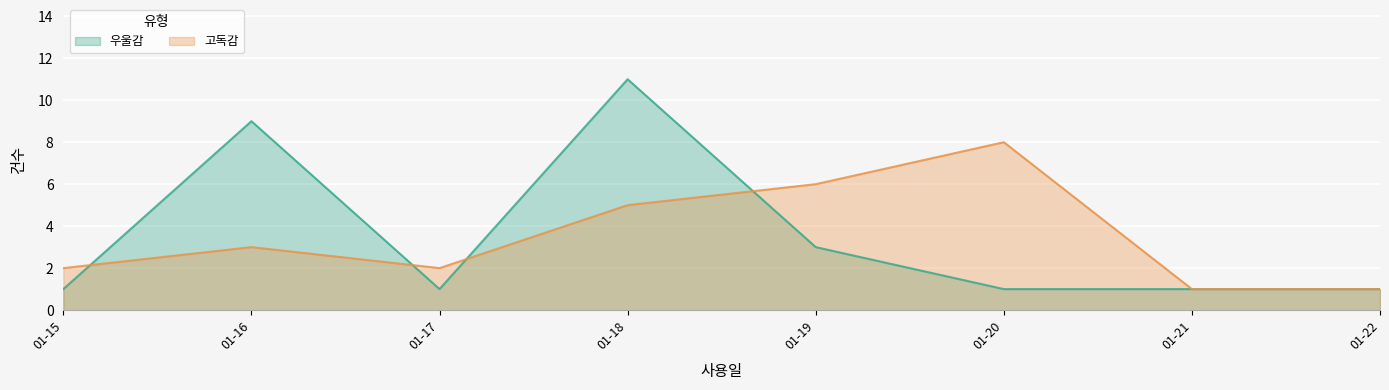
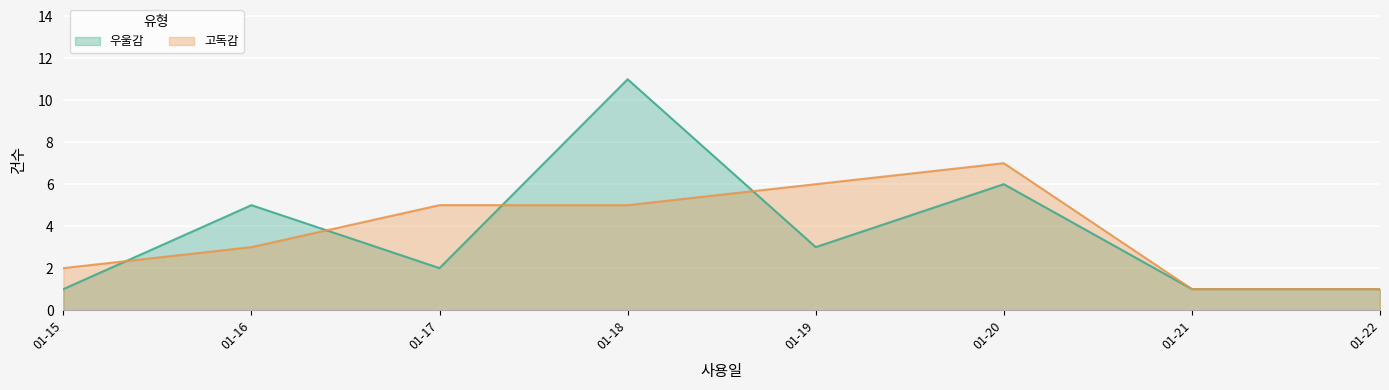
우울감, 01-16: 9 -> 5
우울감, 01-17: 1 -> 2
고독감, 01-17: 2 -> 5
우울감, 01-20: 1 -> 6
고독감, 01-20: 8 -> 7
